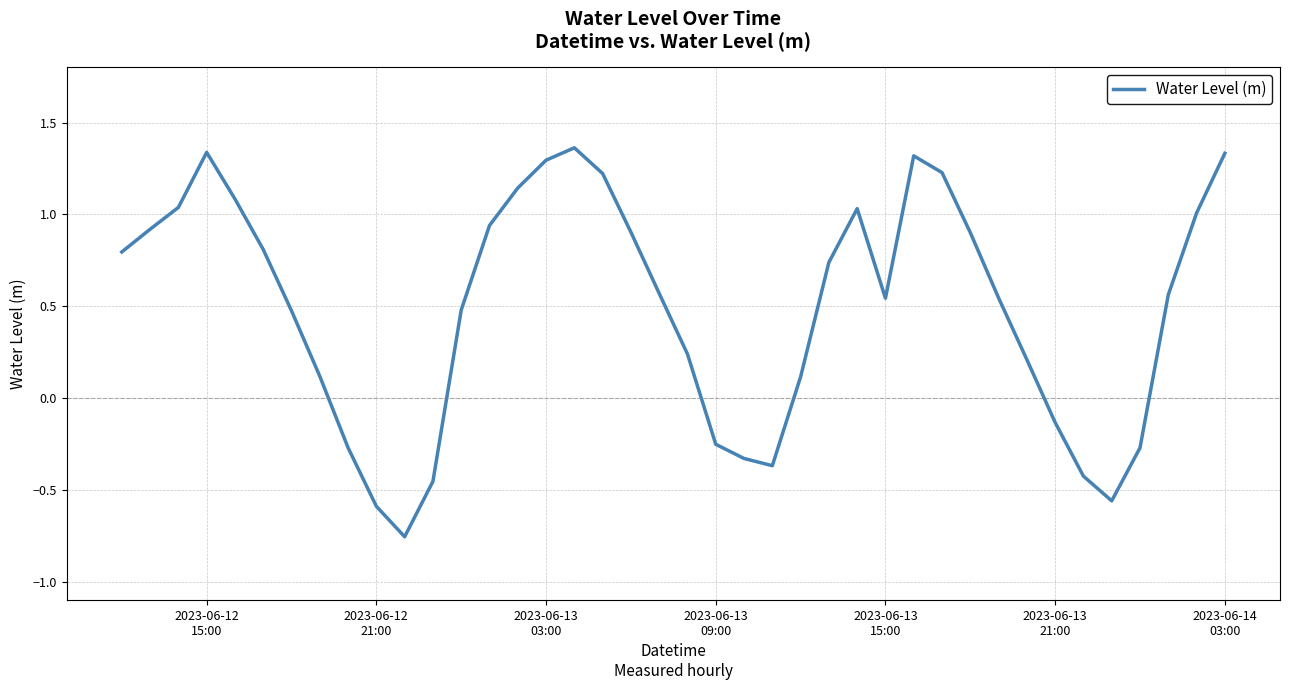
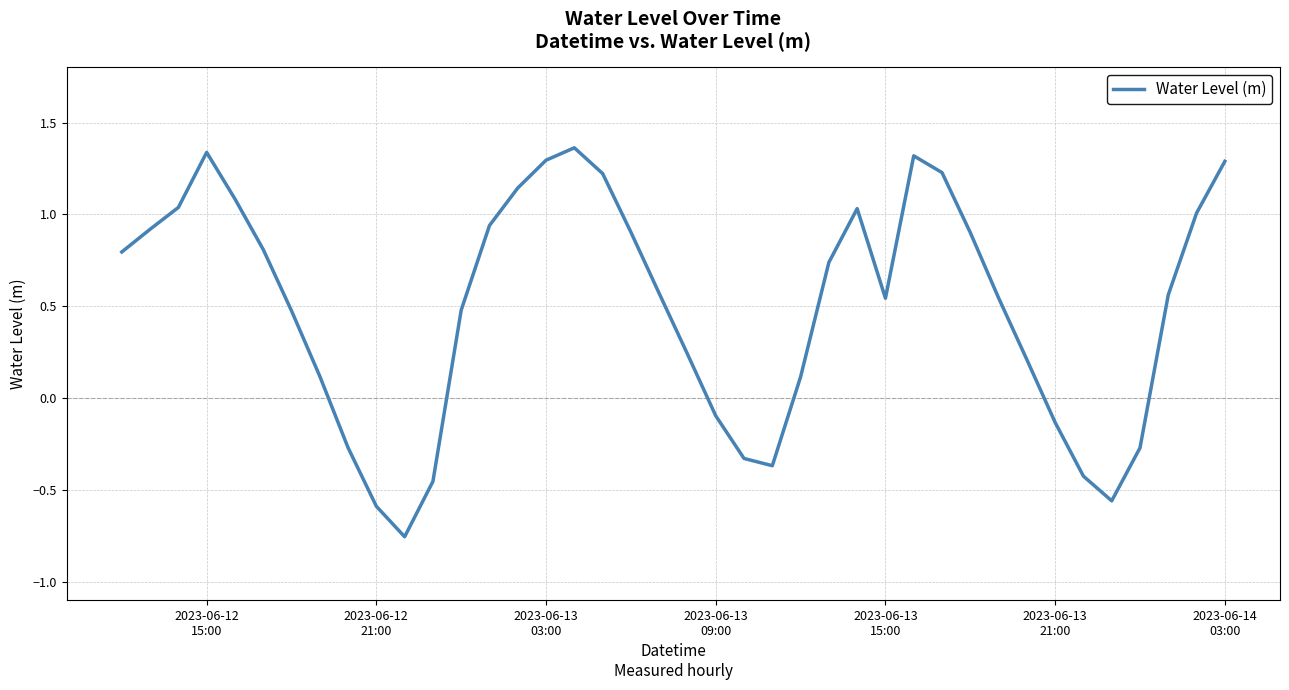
2023-06-13 09:00: -0.25 -> -0.10
2023-06-14 03:00: 1.33 -> 1.29
